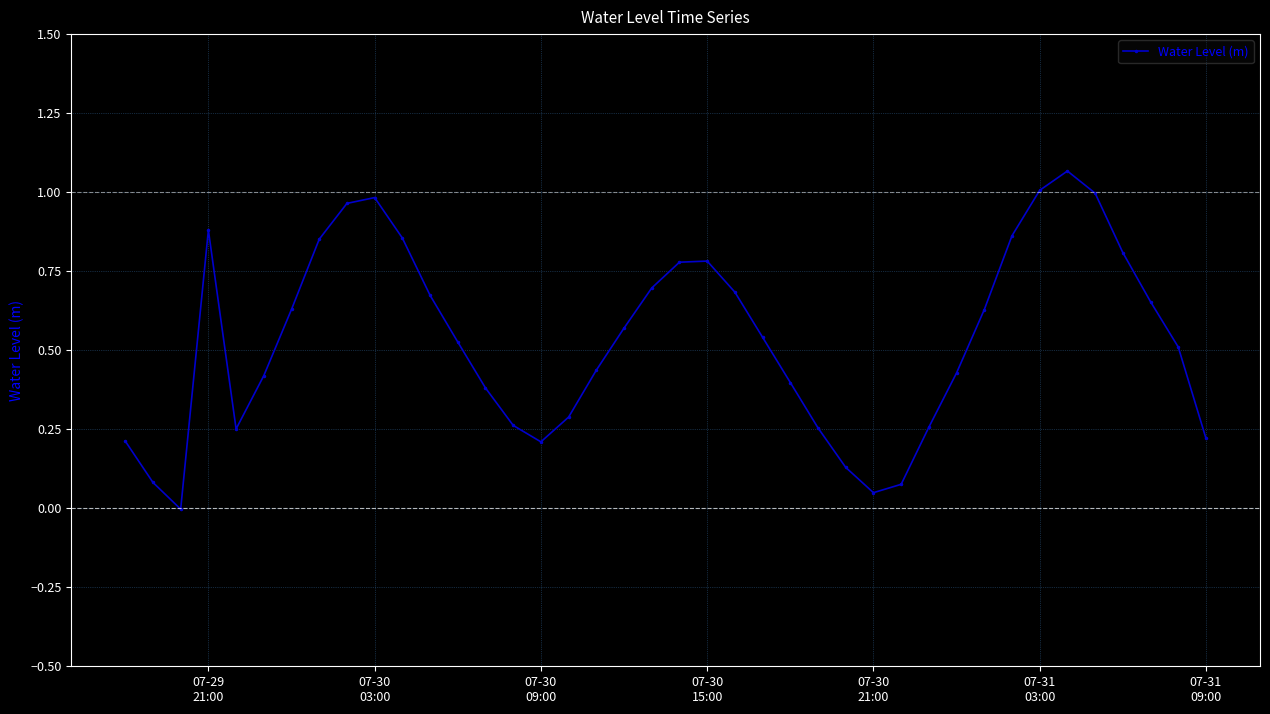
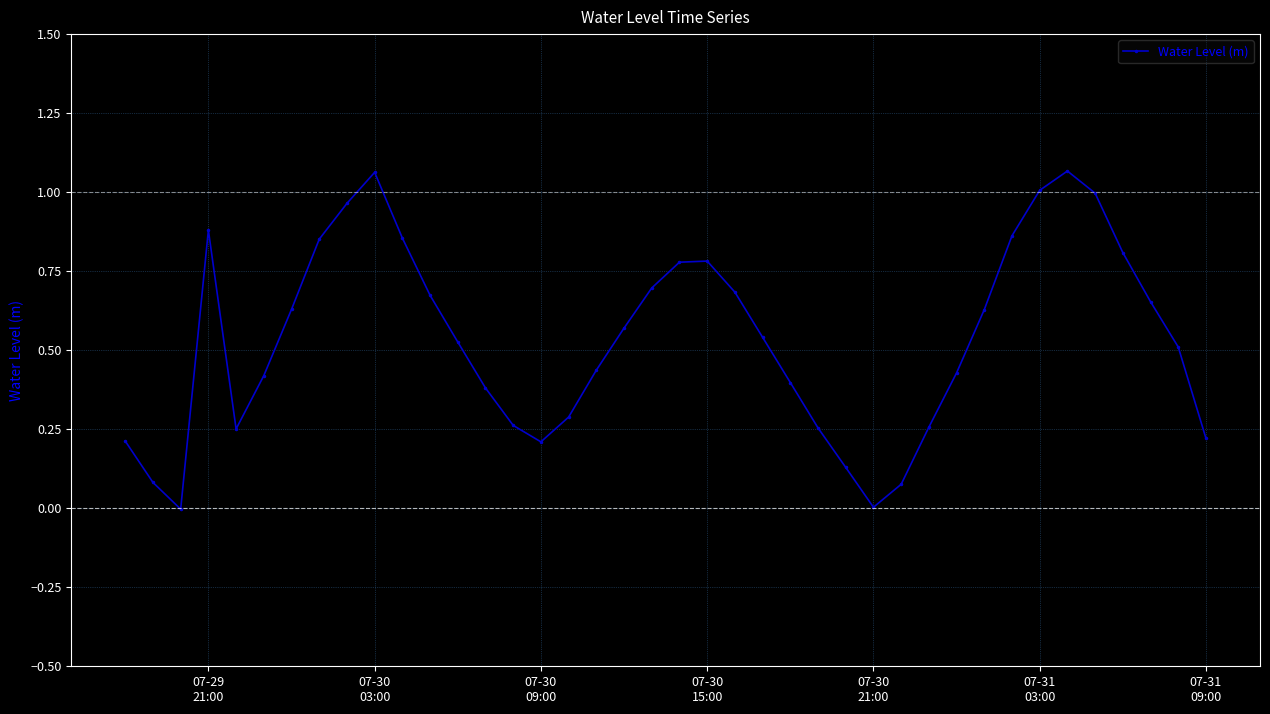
07-30 03:00: 0.98 -> 1.06
07-30 21:00: 0.05 -> 0.00
